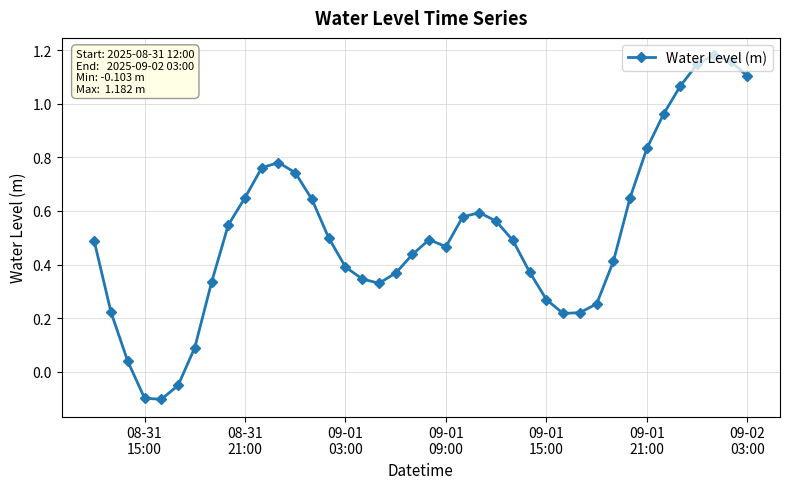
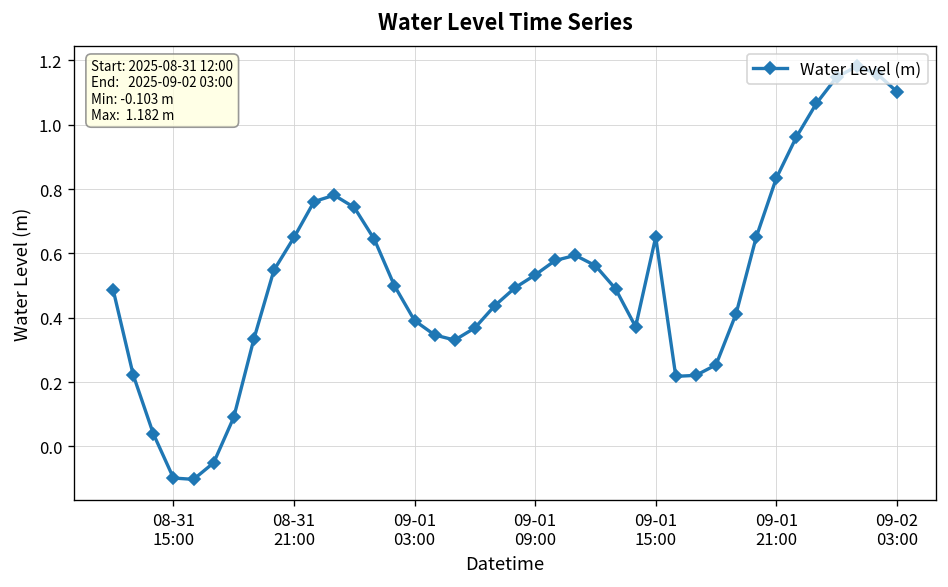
09-01 09:00: 0.47 -> 0.53
09-01 15:00: 0.27 -> 0.65
